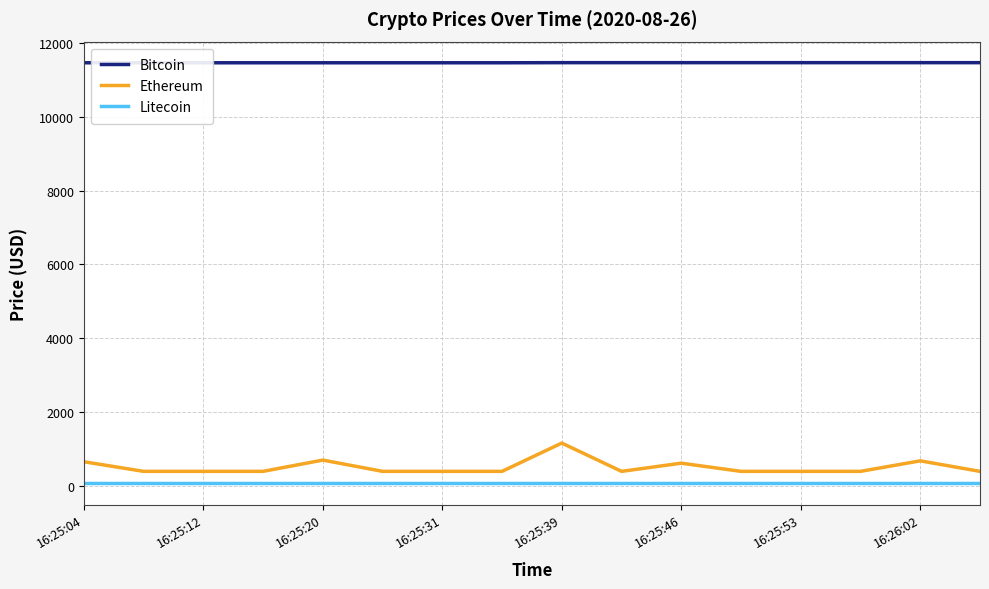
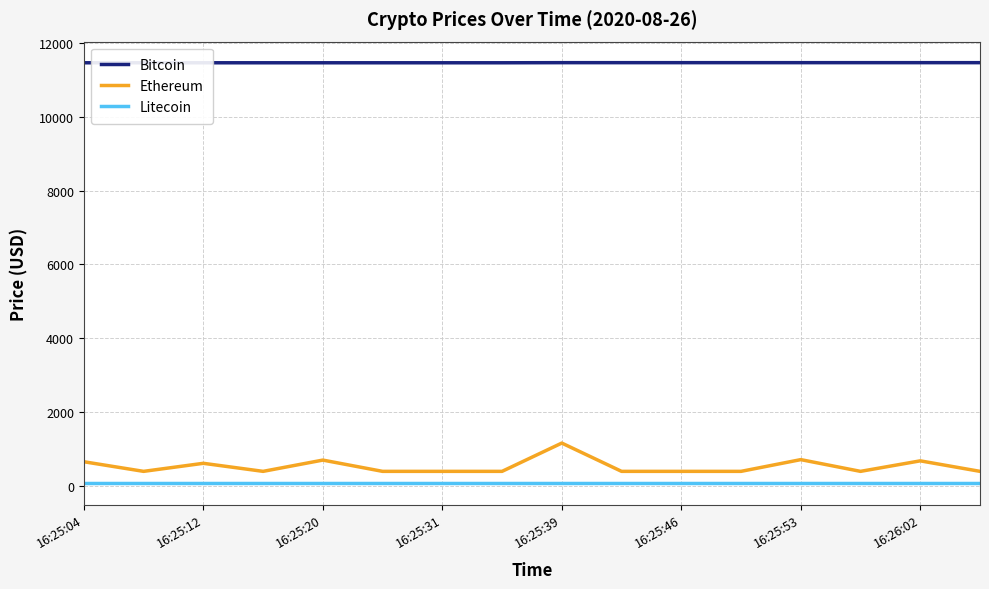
Ethereum, 16:25:12: 400 -> 600
Ethereum, 16:25:46: 600 -> 400
Ethereum, 16:25:53: 400 -> 700
